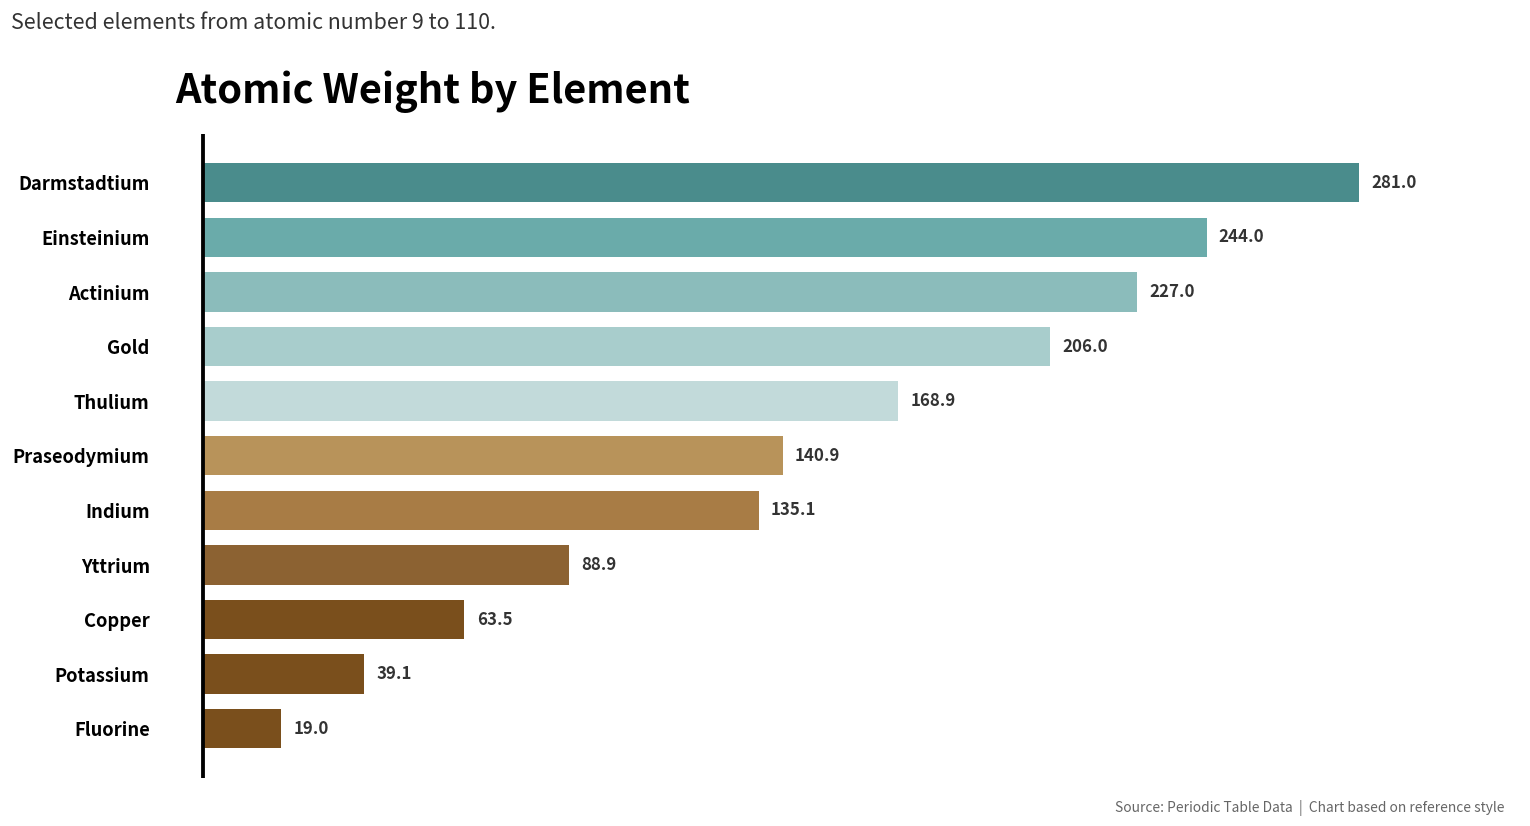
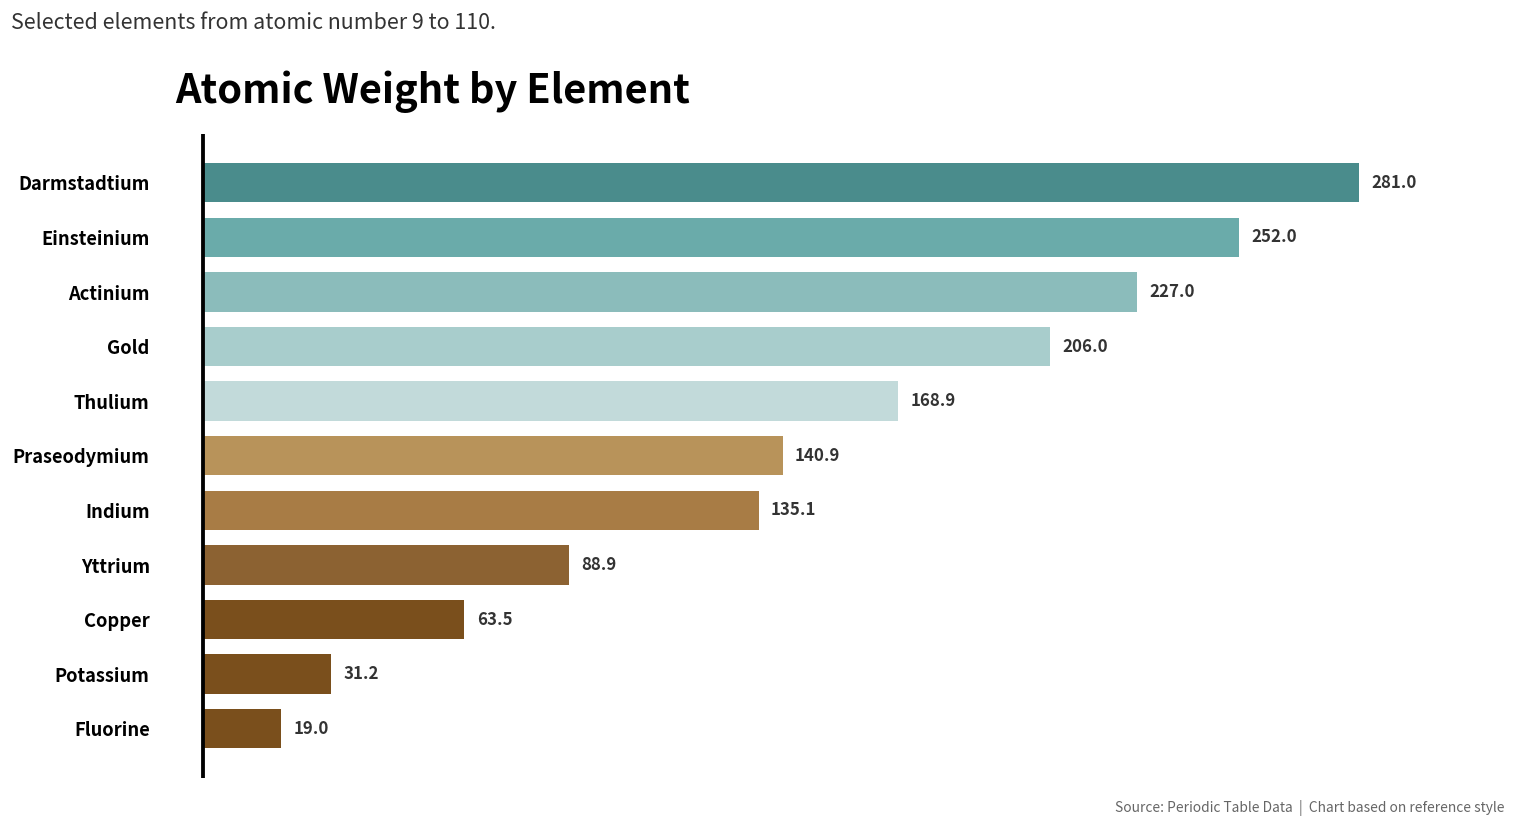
Einsteinium: 244.0 -> 252.0
Potassium: 39.1 -> 31.2
